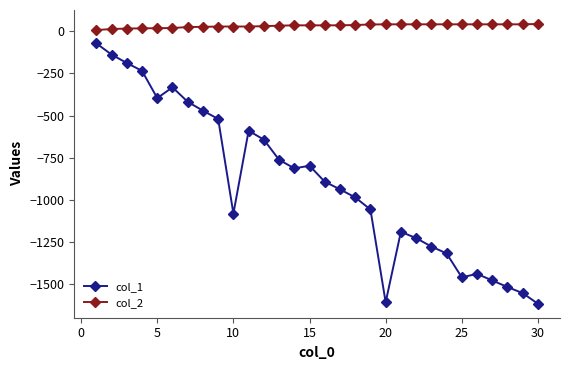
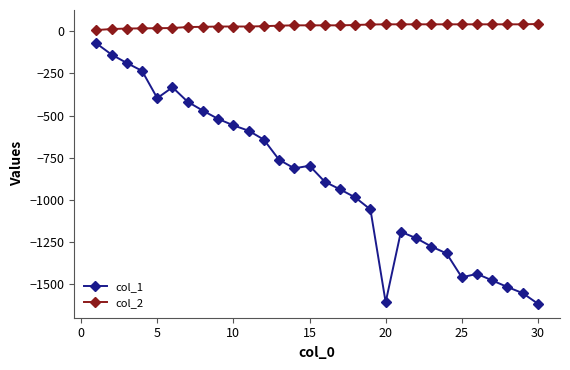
col_1, 10: -1080 -> -560
